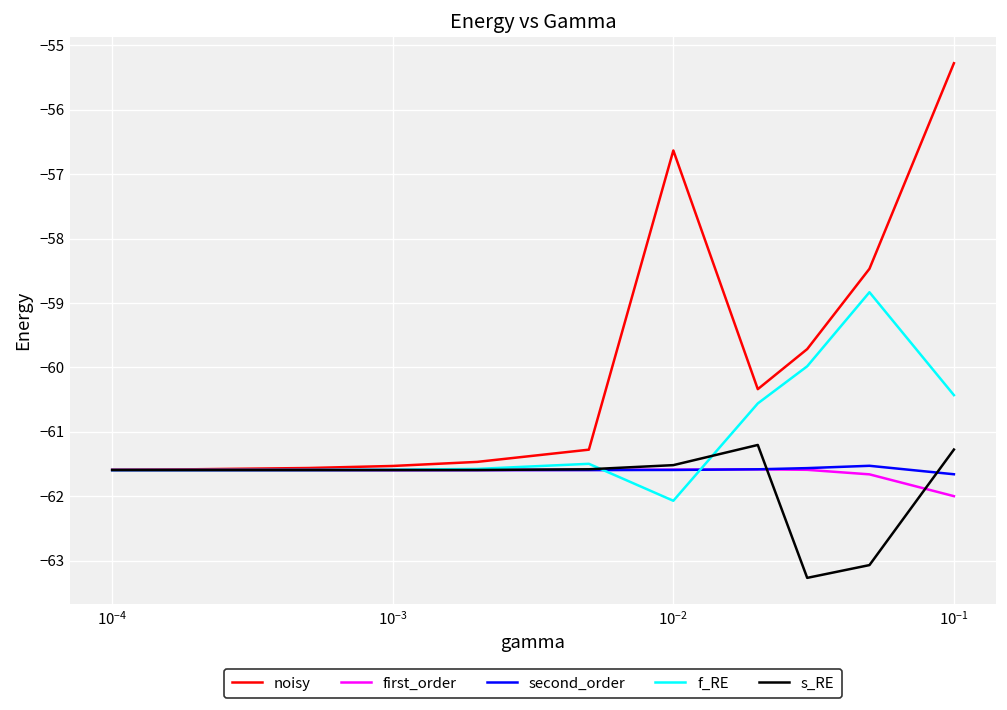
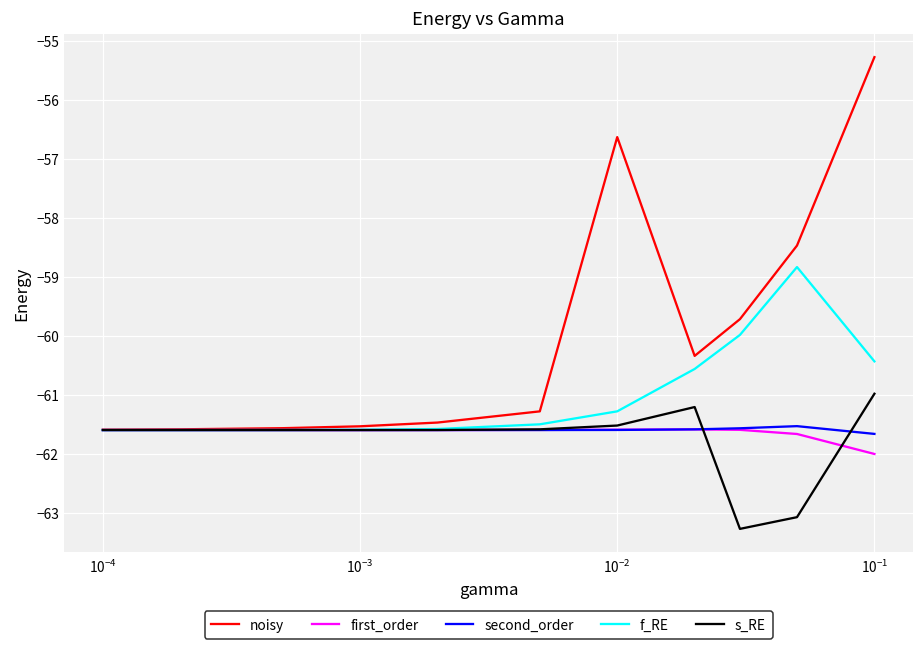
f_RE, 10^-2: -62.1 -> -61.3
s_RE, 10^-1: -61.3 -> -61.0
